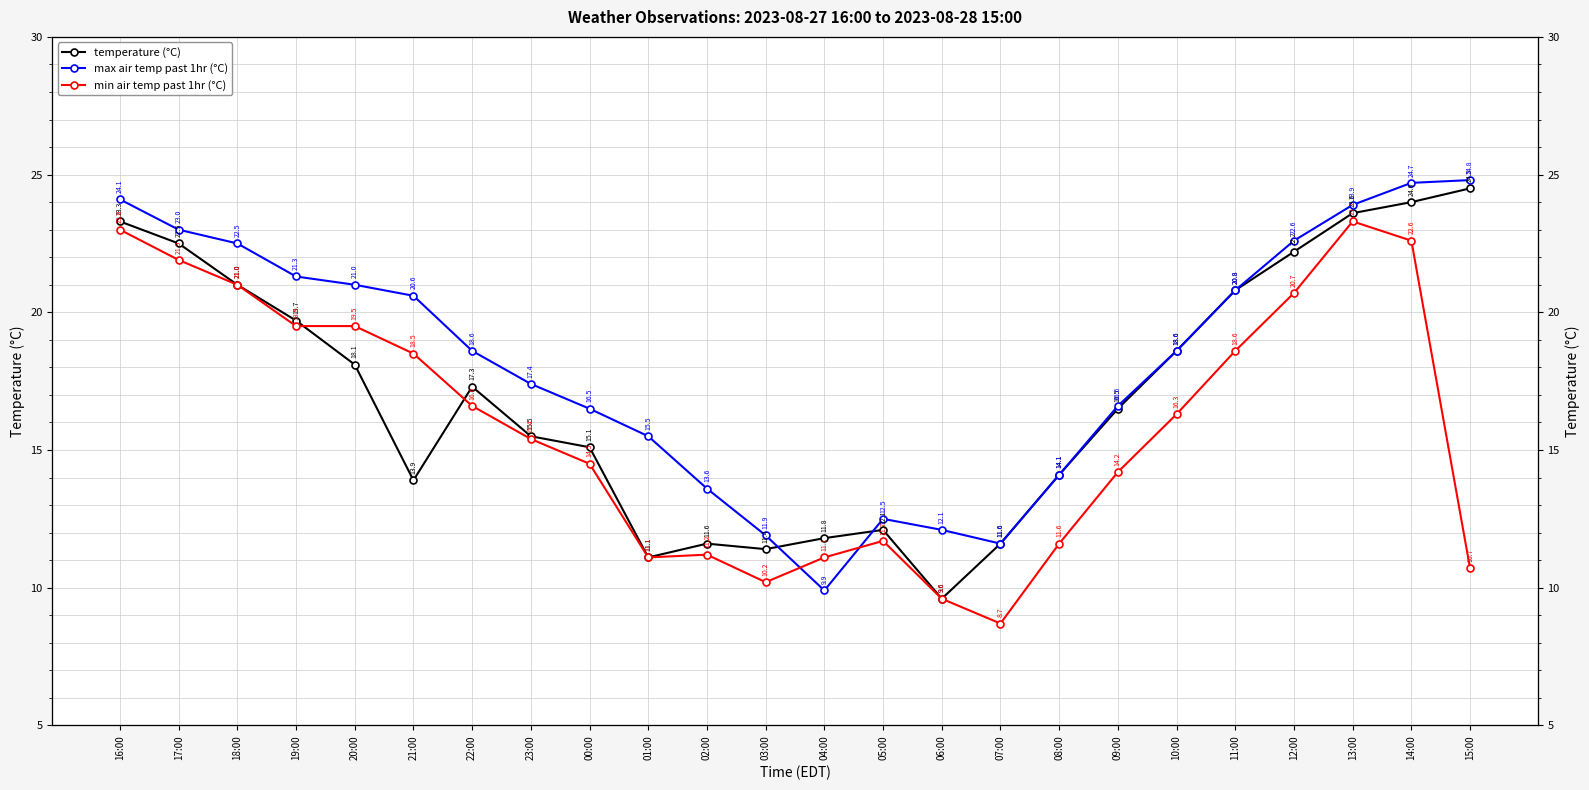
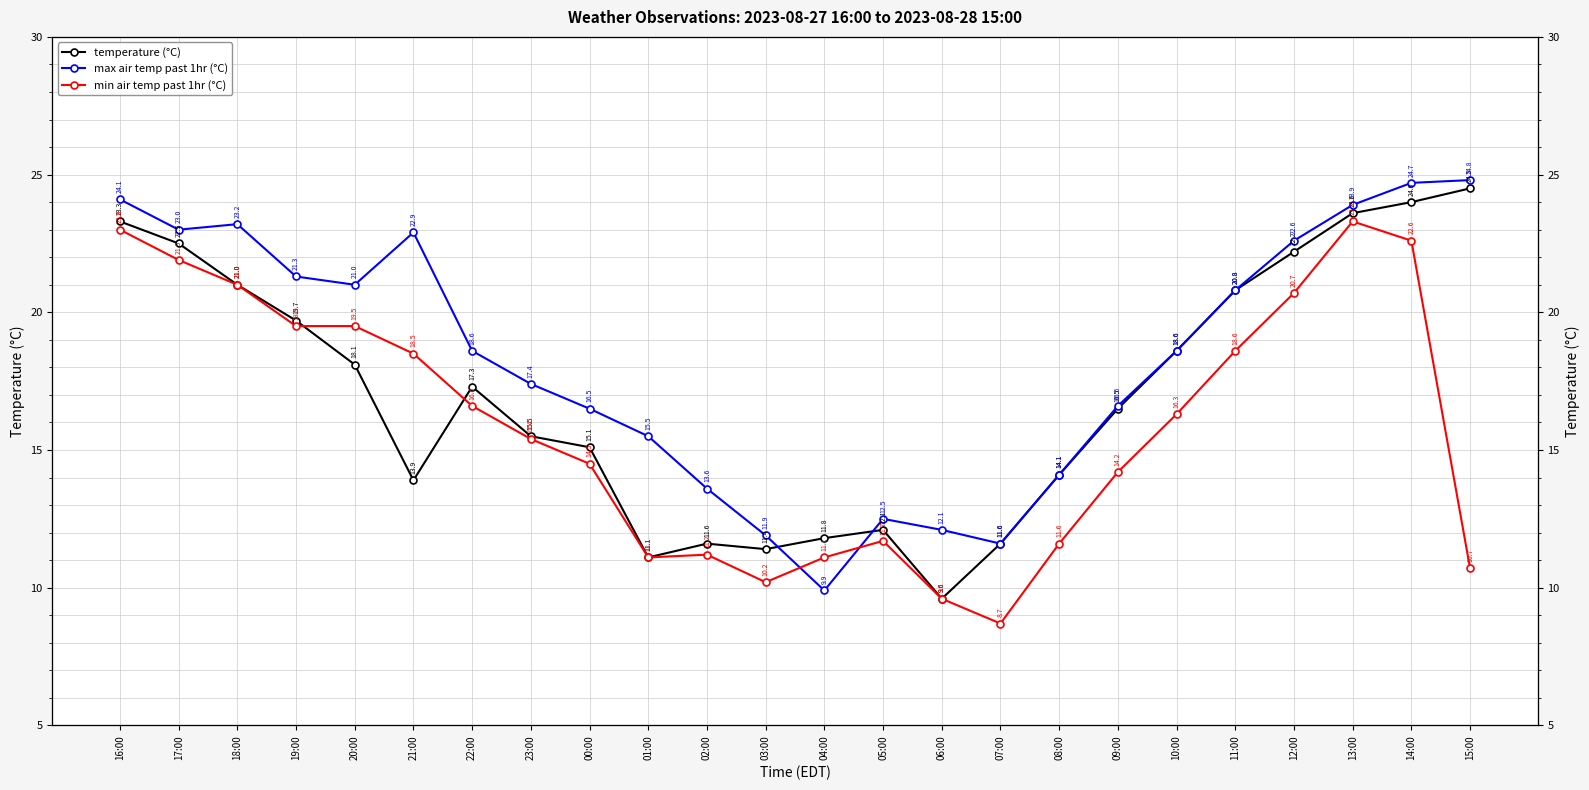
max air temp past 1hr (°C), 18:00: 22.5 -> 23.2
max air temp past 1hr (°C), 21:00: 20.6 -> 22.9
